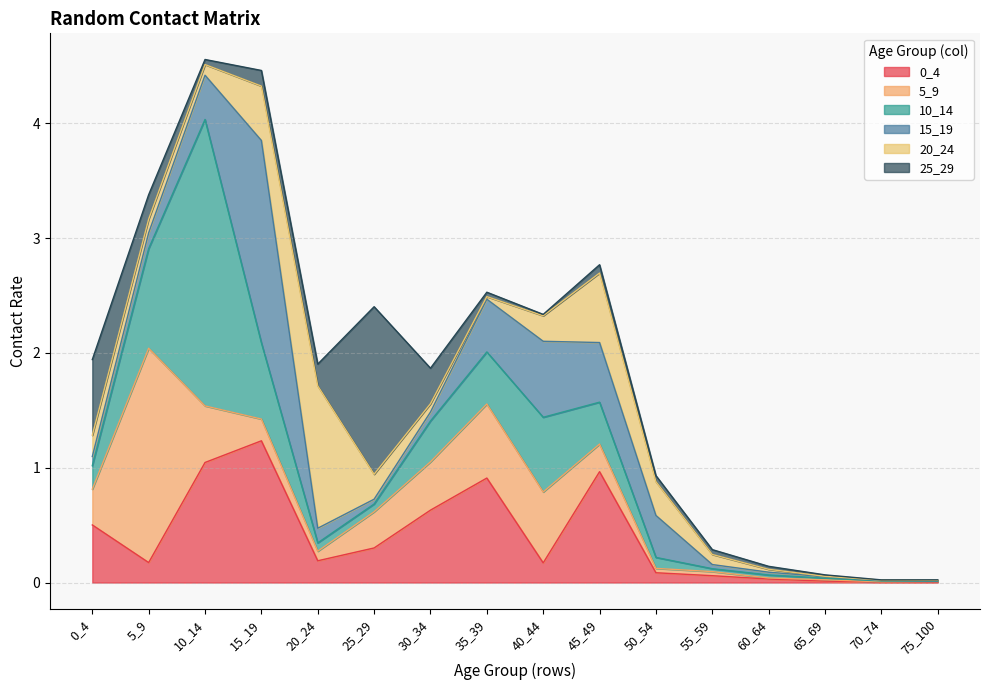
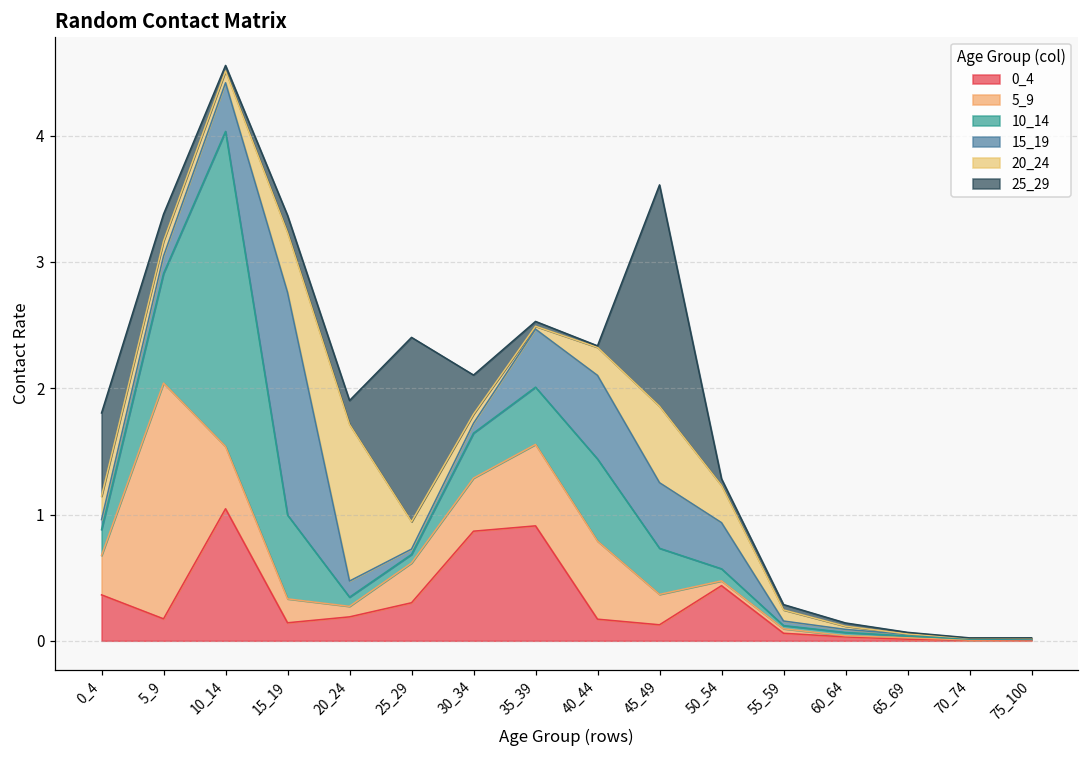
0_4, 0_4: 0.50 -> 0.36
0_4, 15_19: 1.23 -> 0.14
0_4, 30_34: 0.63 -> 0.87
0_4, 45_49: 0.97 -> 0.13
25_29, 45_49: 0.07 -> 1.75
0_4, 50_54: 0.09 -> 0.44
